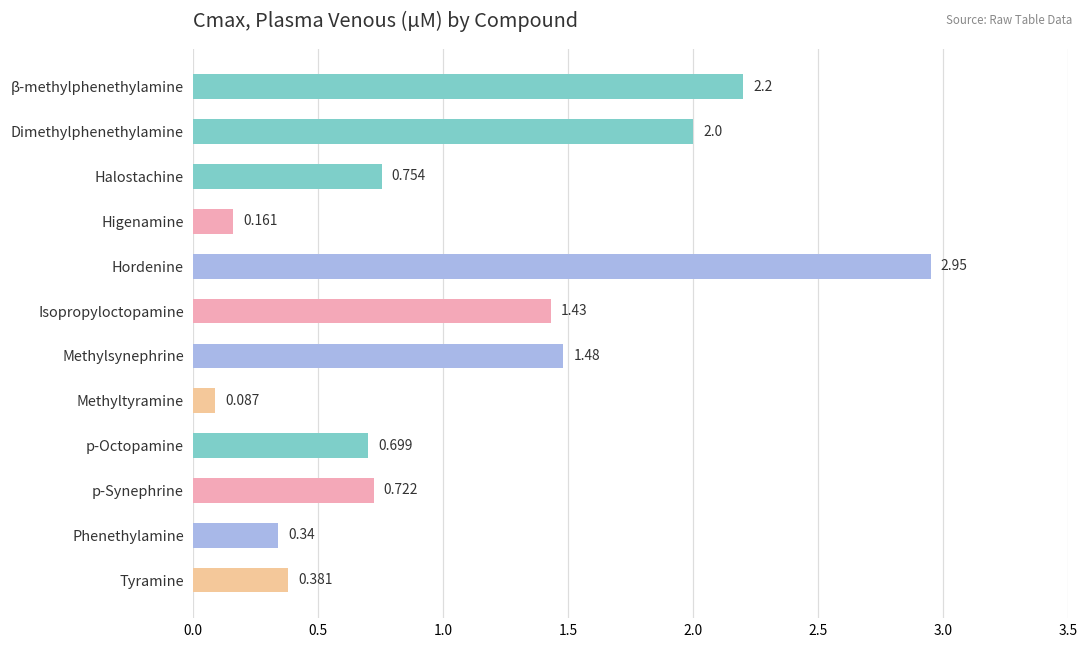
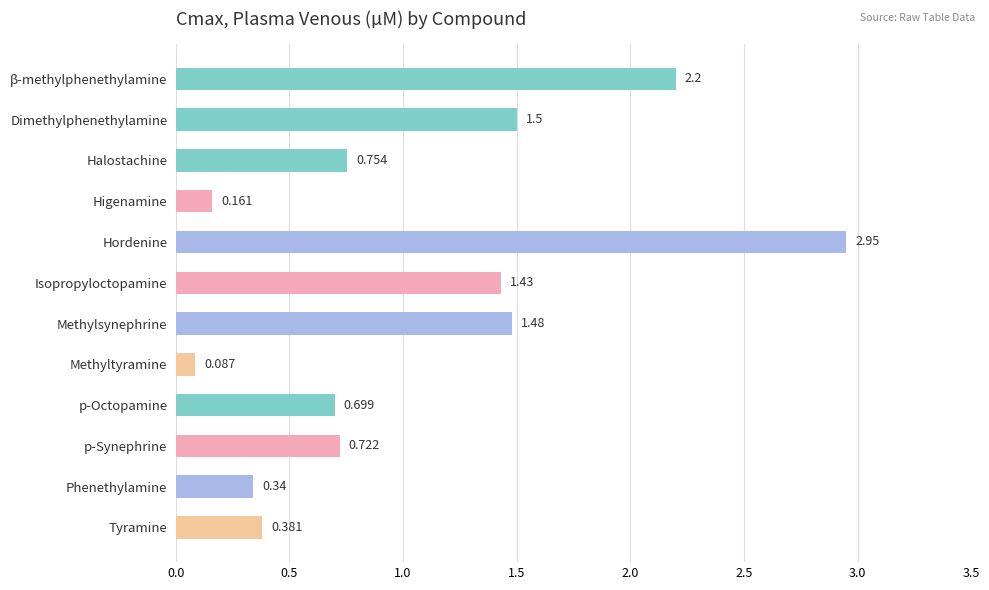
Dimethylphenethylamine: 2.0 -> 1.5
